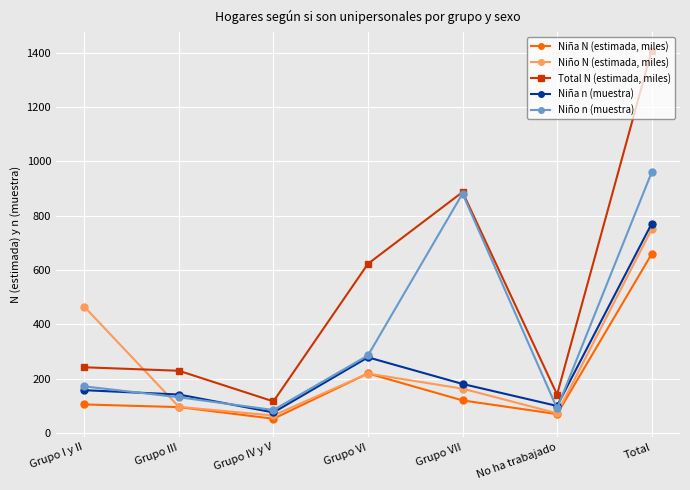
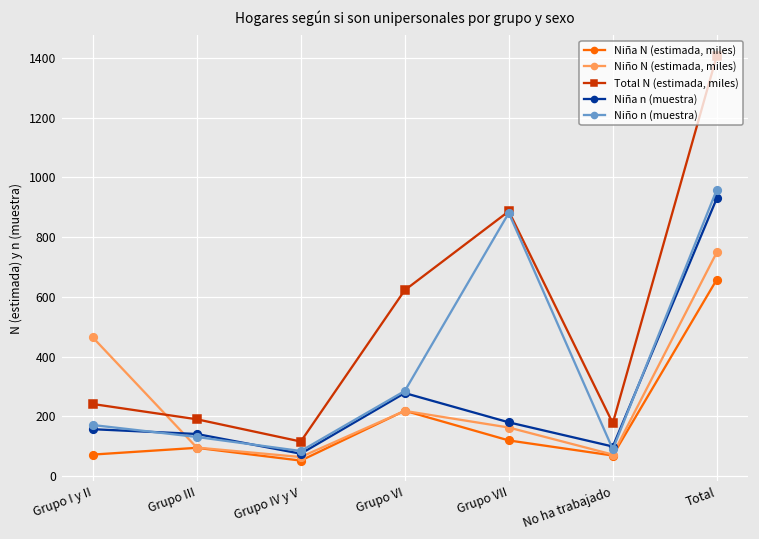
Niña N (estimada, miles), Grupo I y II: 100 -> 70
Total N (estimada, miles), Grupo III: 230 -> 190
Total N (estimada, miles), No ha trabajado: 140 -> 180
Niña n (muestra), Total: 770 -> 930
